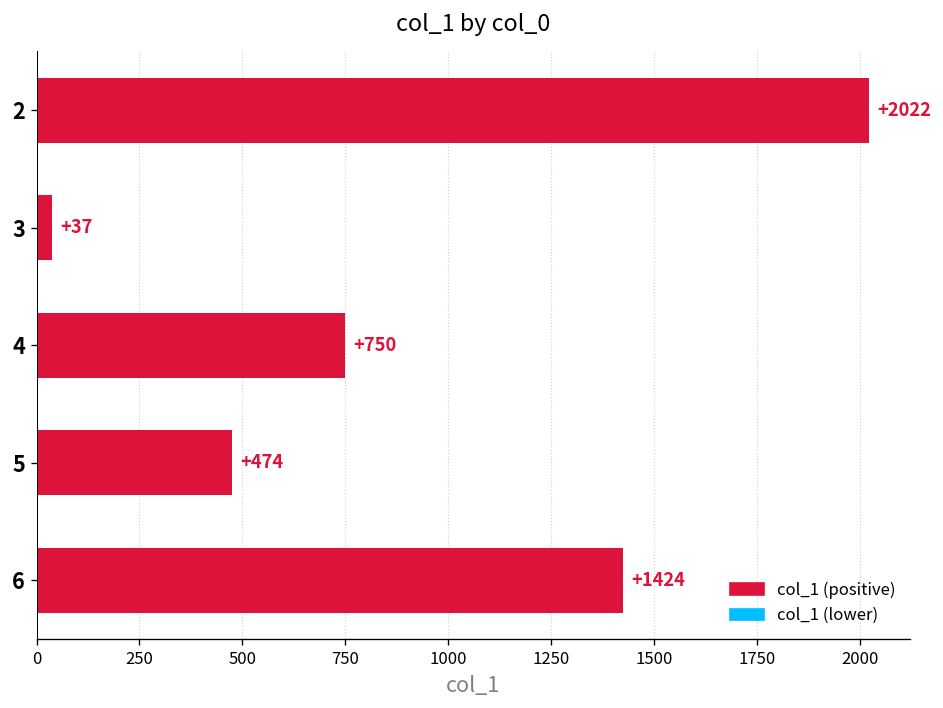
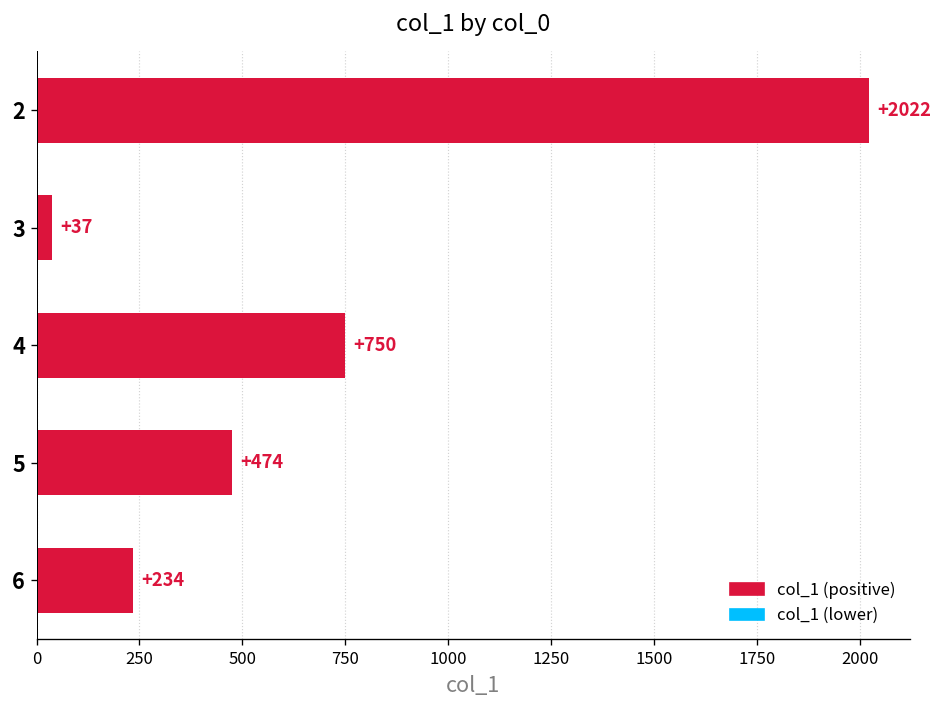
6: +1424 -> +234
